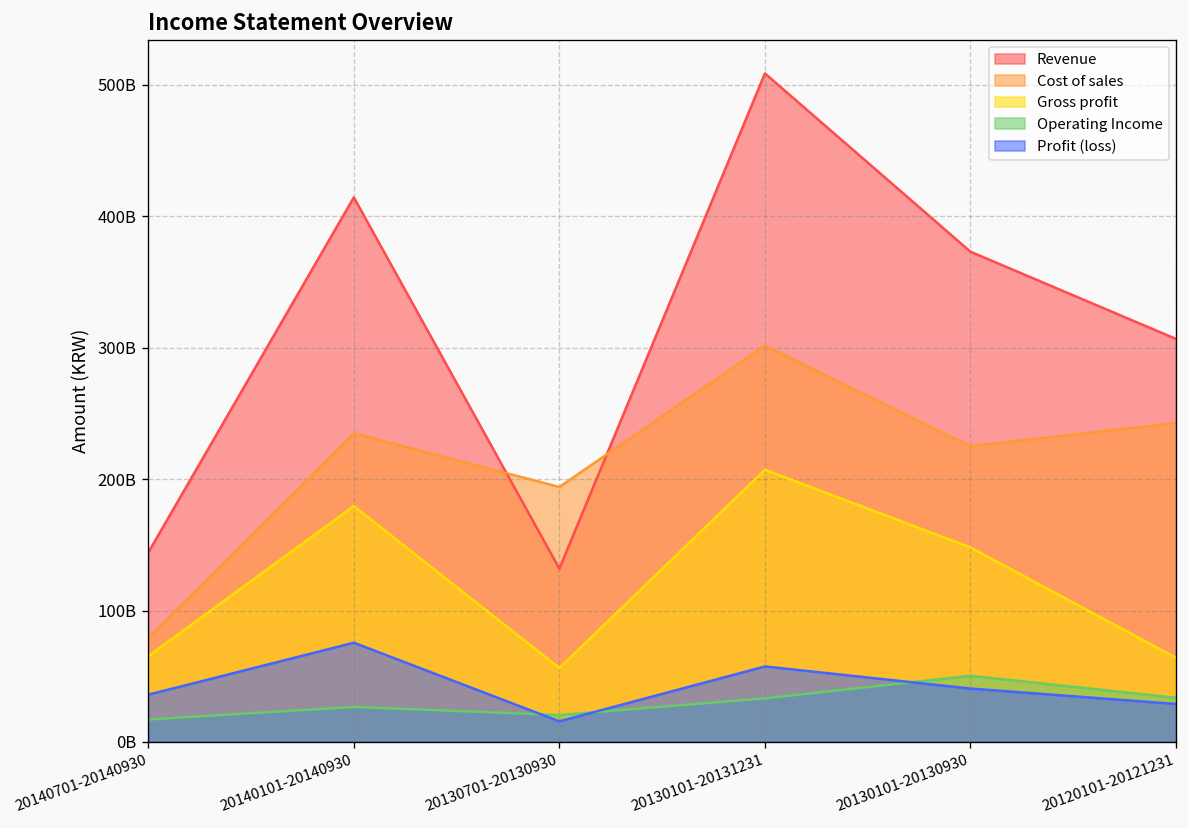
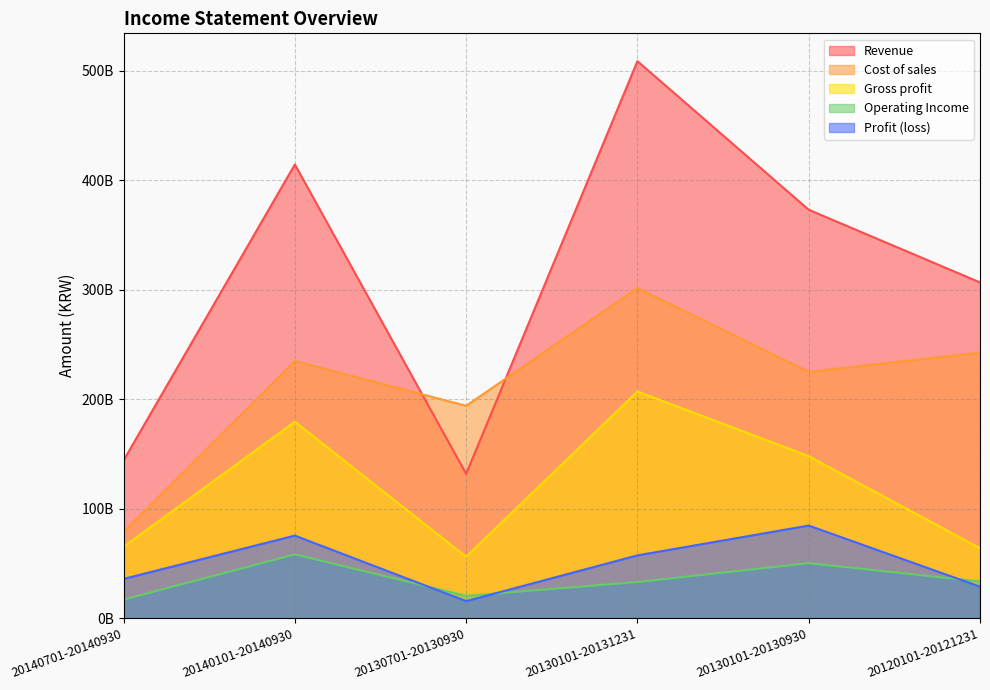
Operating Income, 20140101-20140930: 27000000000 -> 58000000000
Profit (loss), 20130101-20130930: 41000000000 -> 85000000000
